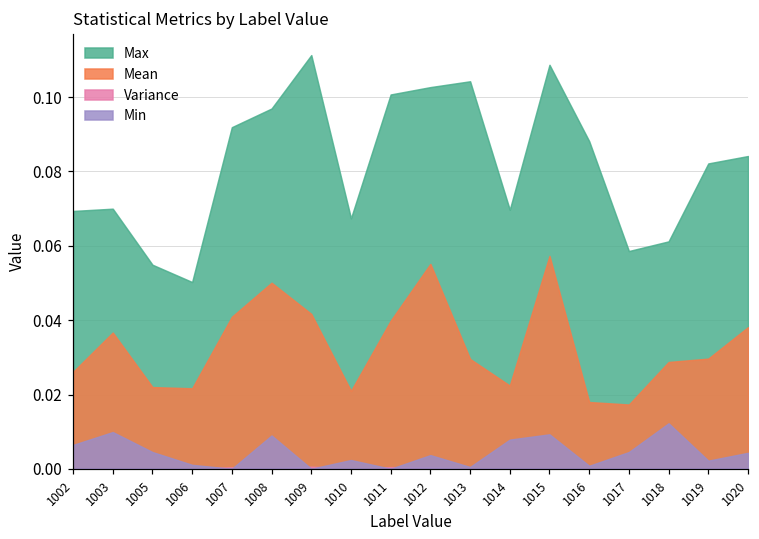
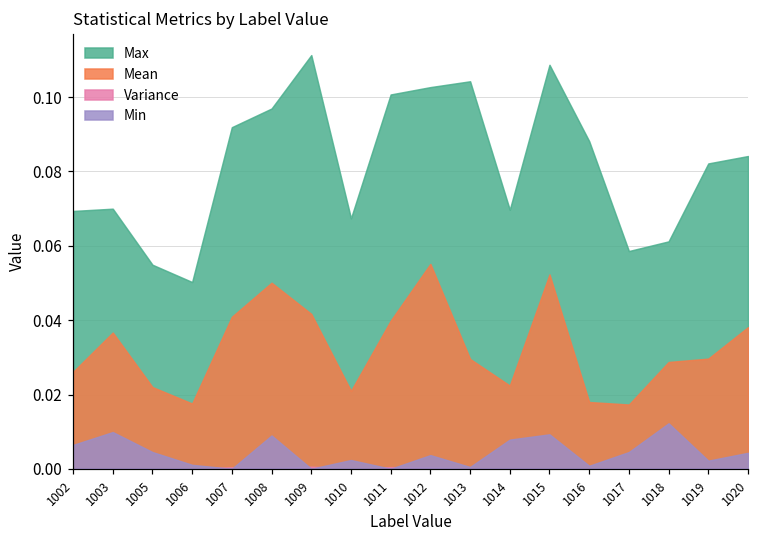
Mean, 1006: 0.022 -> 0.018
Mean, 1015: 0.057 -> 0.052
